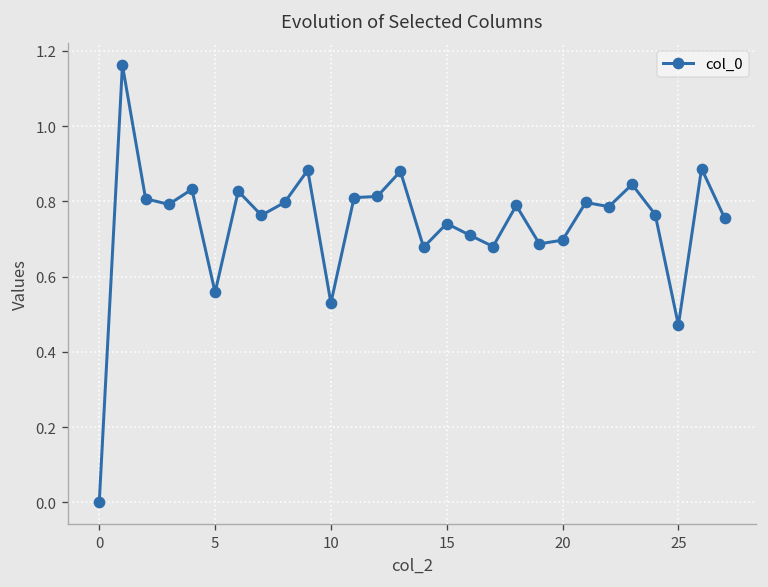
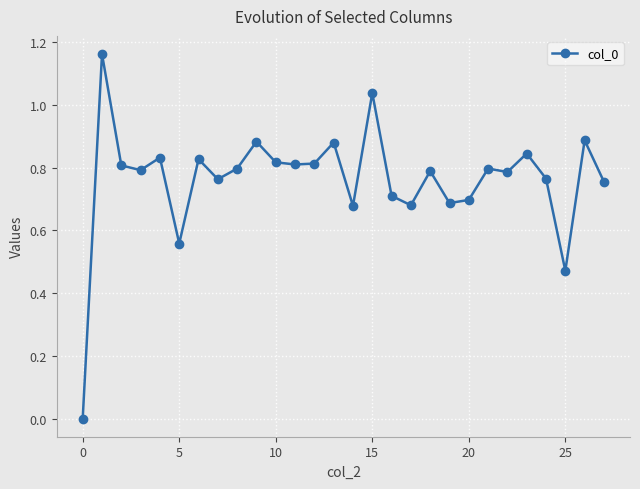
10: 0.53 -> 0.82
15: 0.74 -> 1.04
